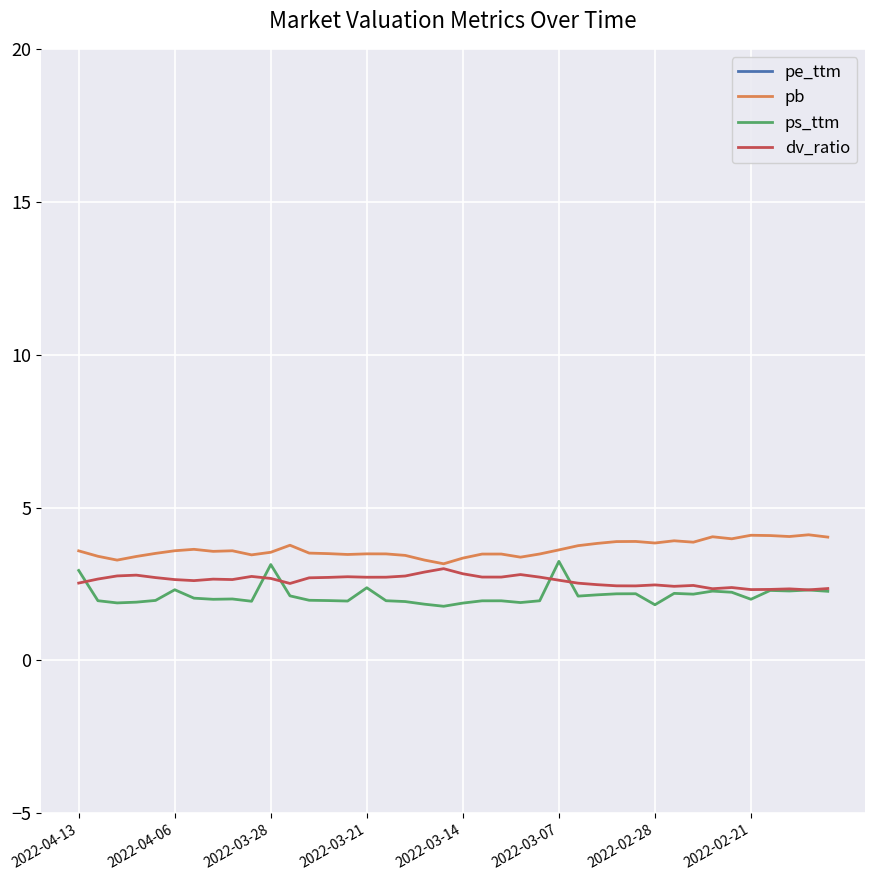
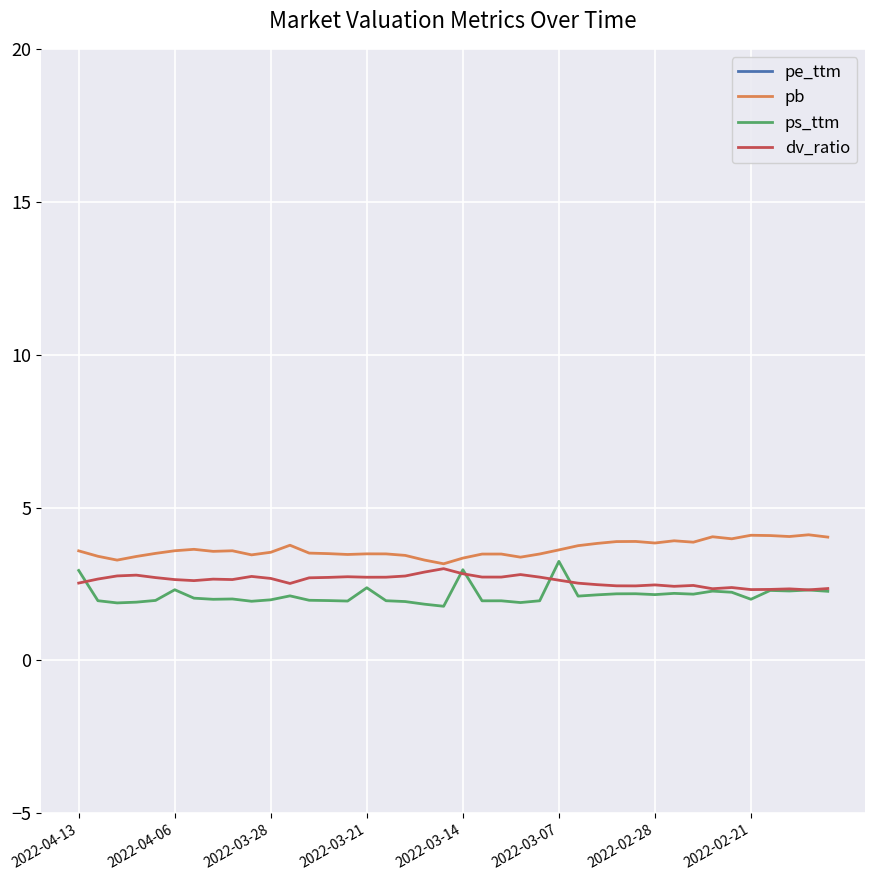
ps_ttm, 2022-03-28: 3.1 -> 2.0
ps_ttm, 2022-03-14: 1.9 -> 3.0
ps_ttm, 2022-02-28: 1.8 -> 2.2
